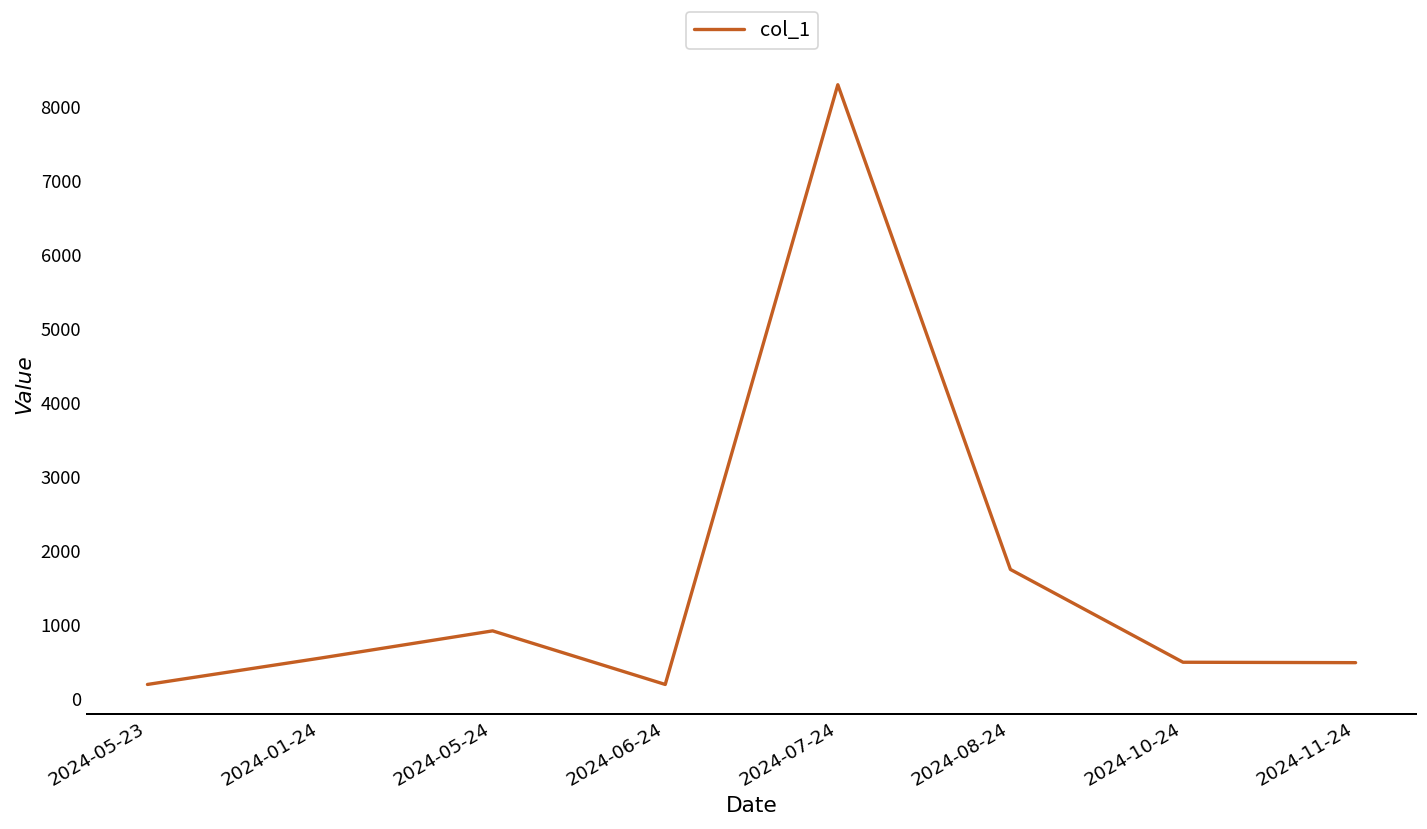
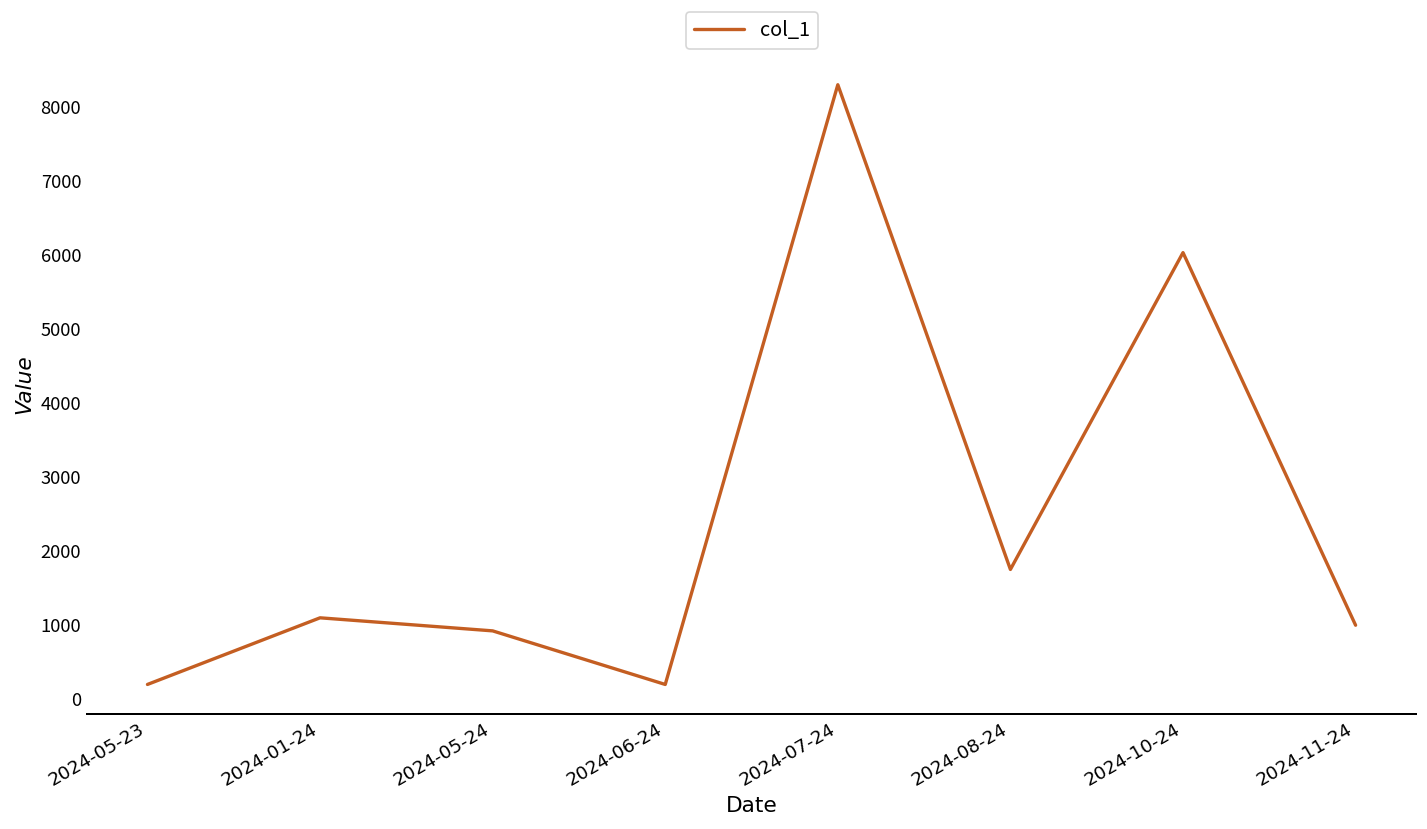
2024-01-24: 600 -> 1100
2024-10-24: 500 -> 6000
2024-11-24: 500 -> 1000
